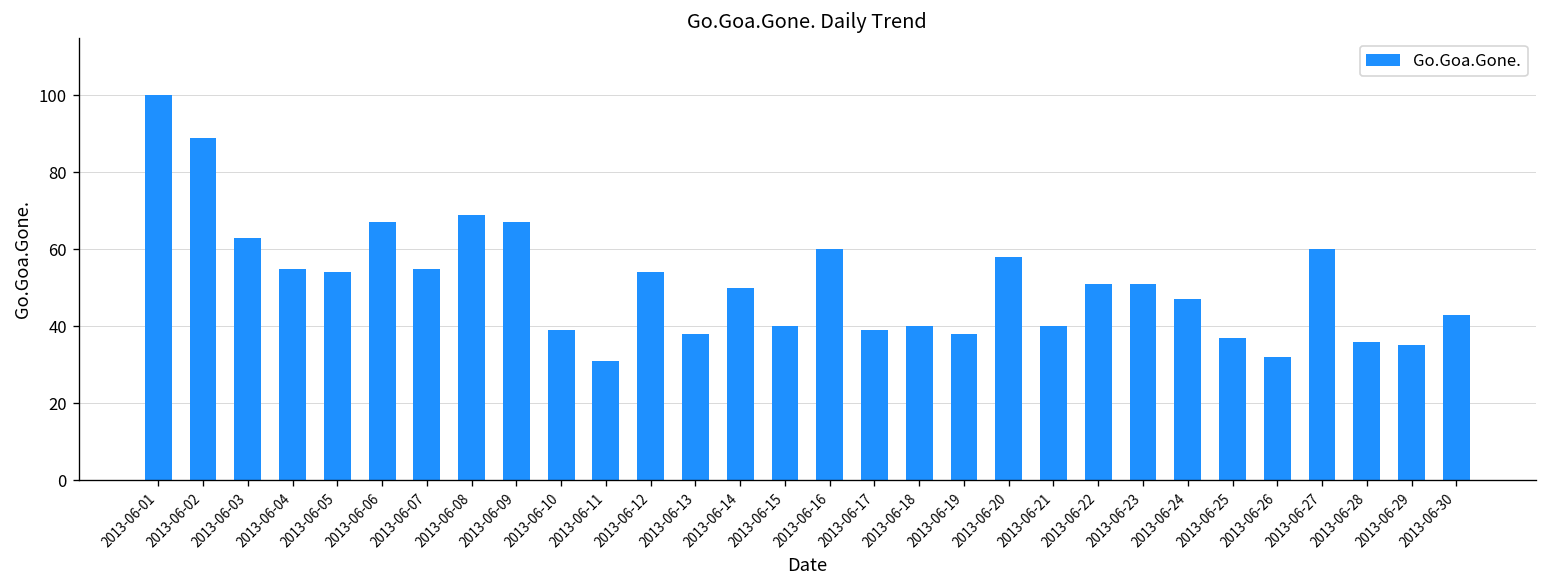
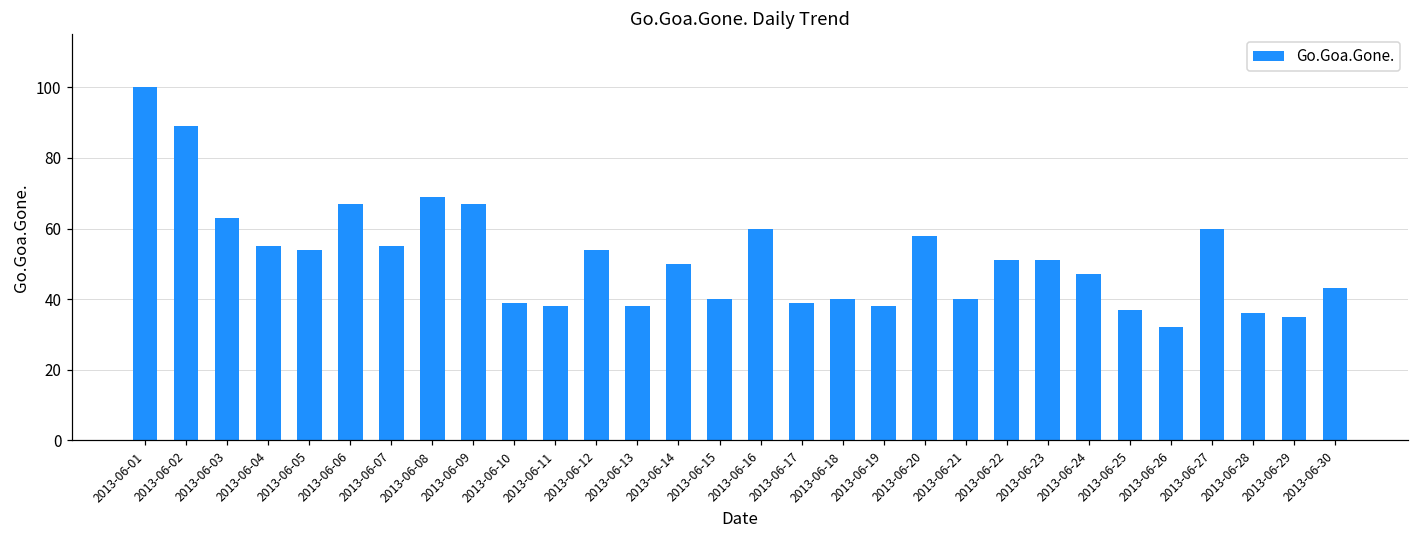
2013-06-11: 31 -> 38
